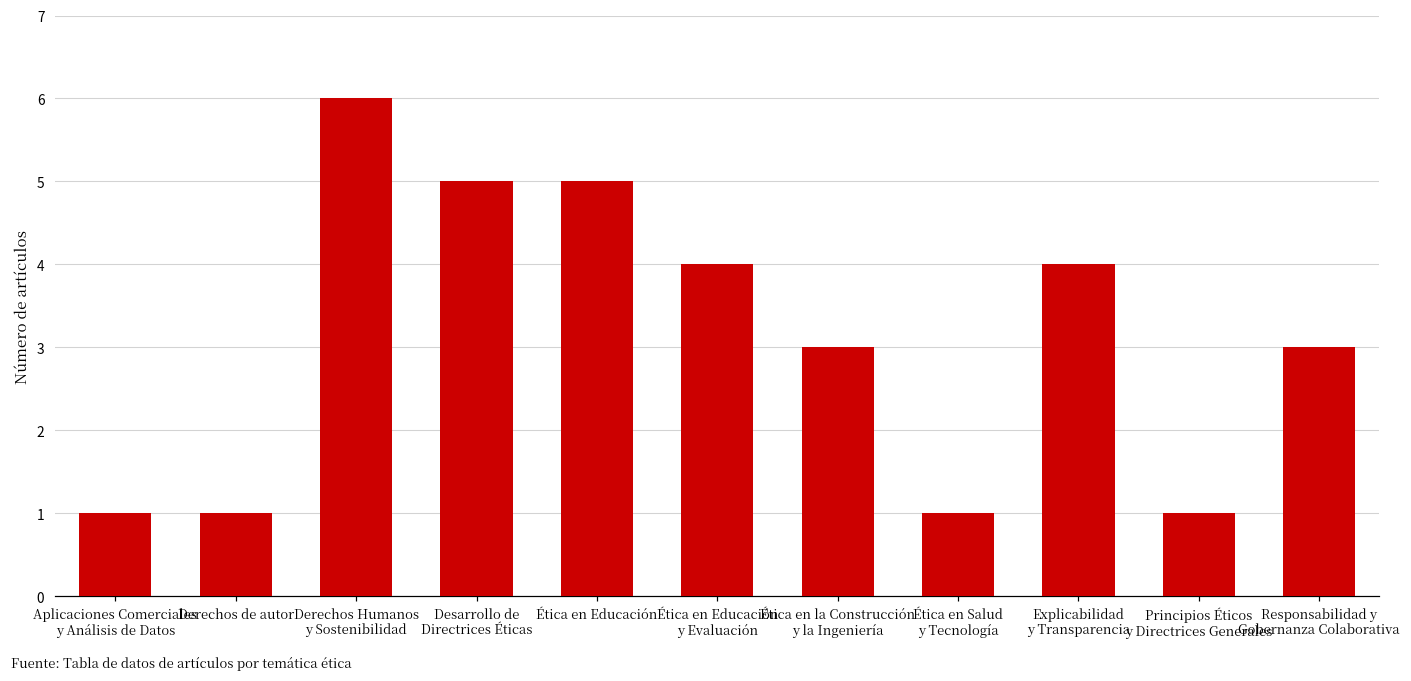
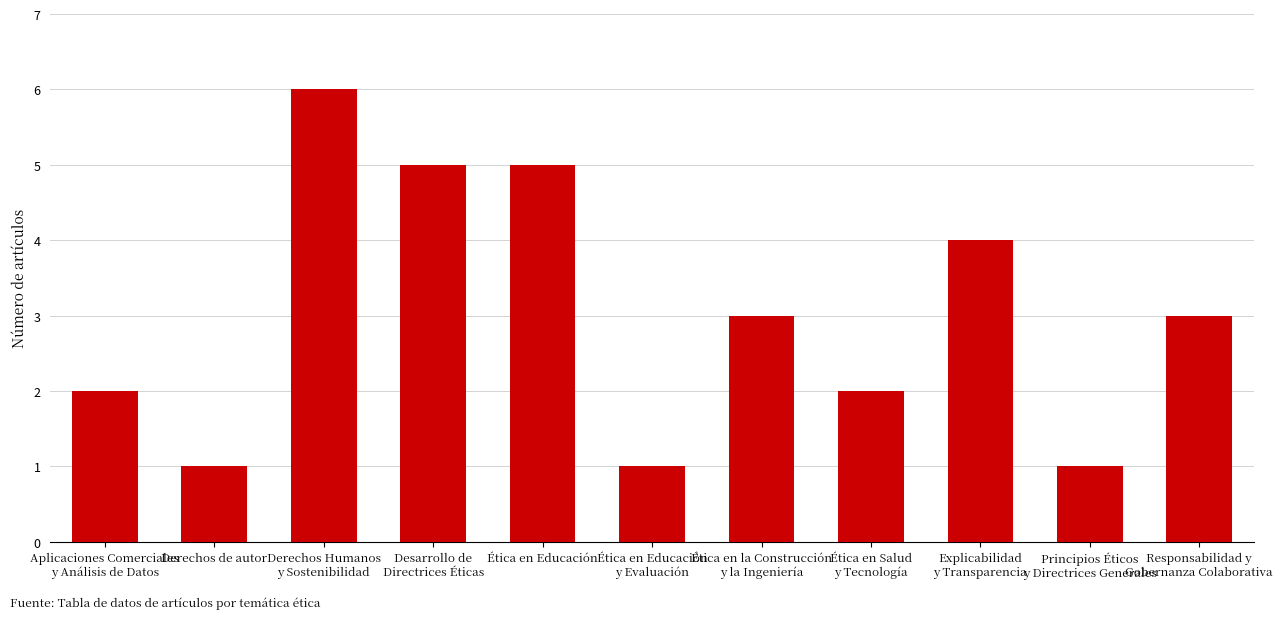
Aplicaciones Comerciales y Análisis de Datos: 1 -> 2
Ética en Educación y Evaluación: 4 -> 1
Ética en Salud y Tecnología: 1 -> 2
